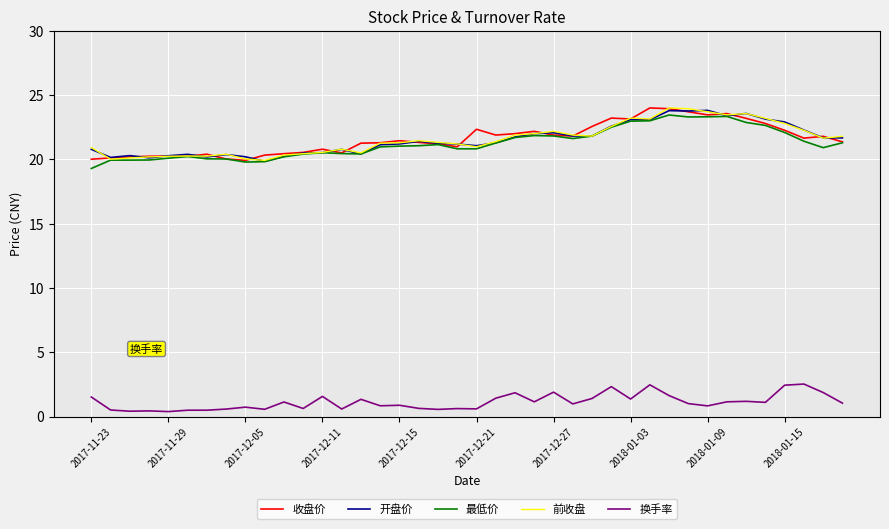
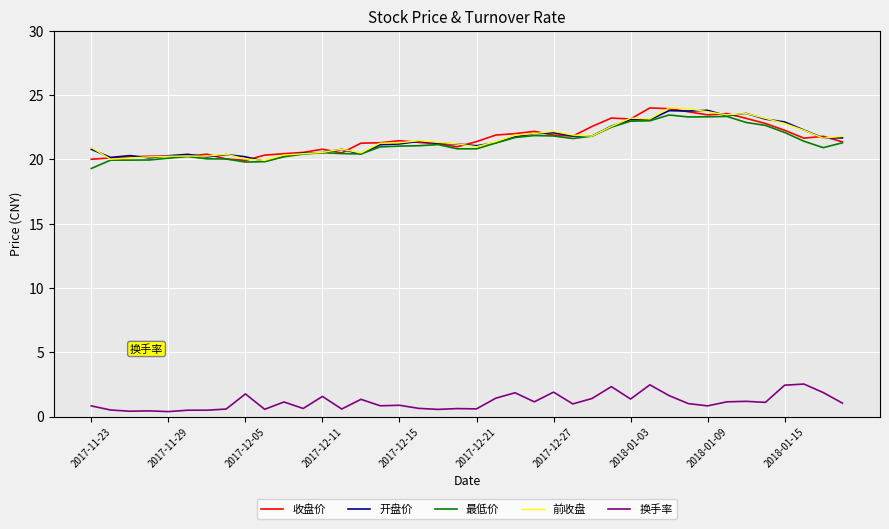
换手率, 2017-11-23: 1.5 -> 0.8
换手率, 2017-12-05: 0.7 -> 1.8
收盘价, 2017-12-21: 22.4 -> 21.4
